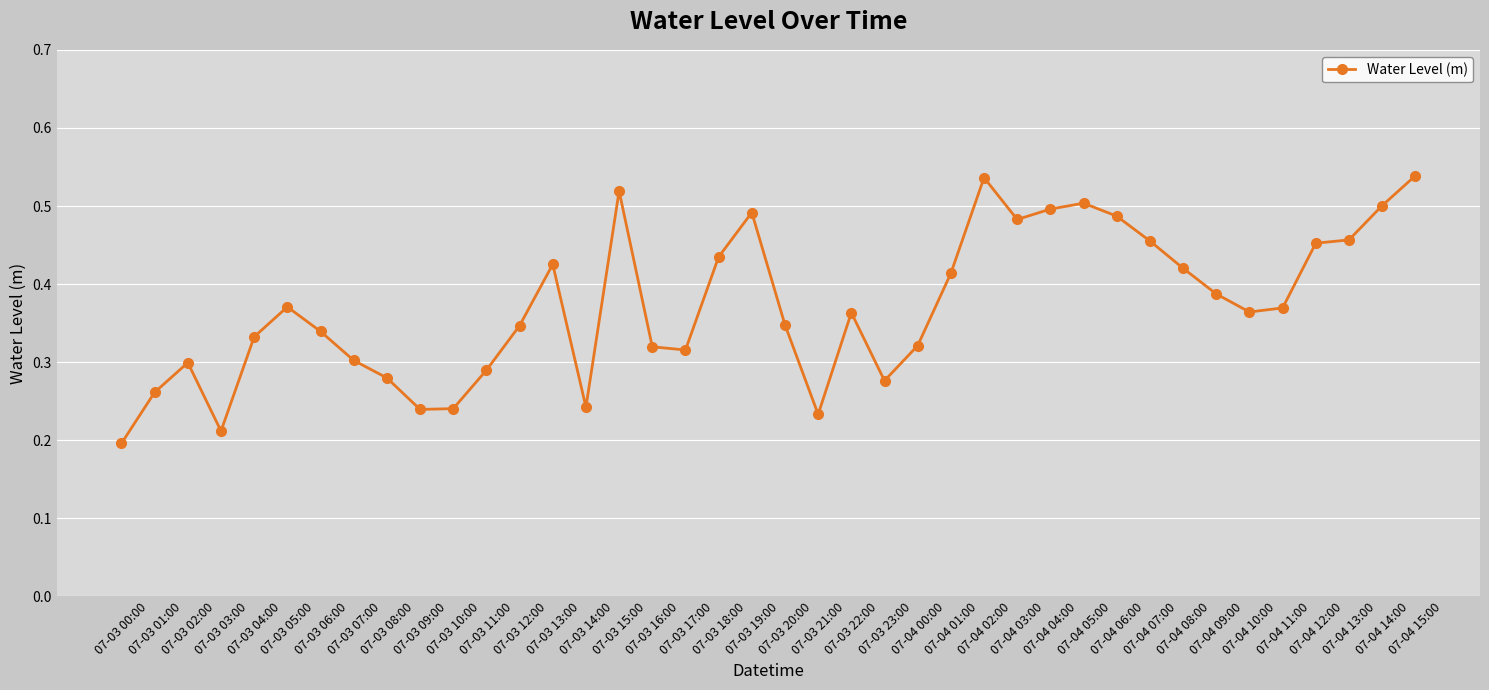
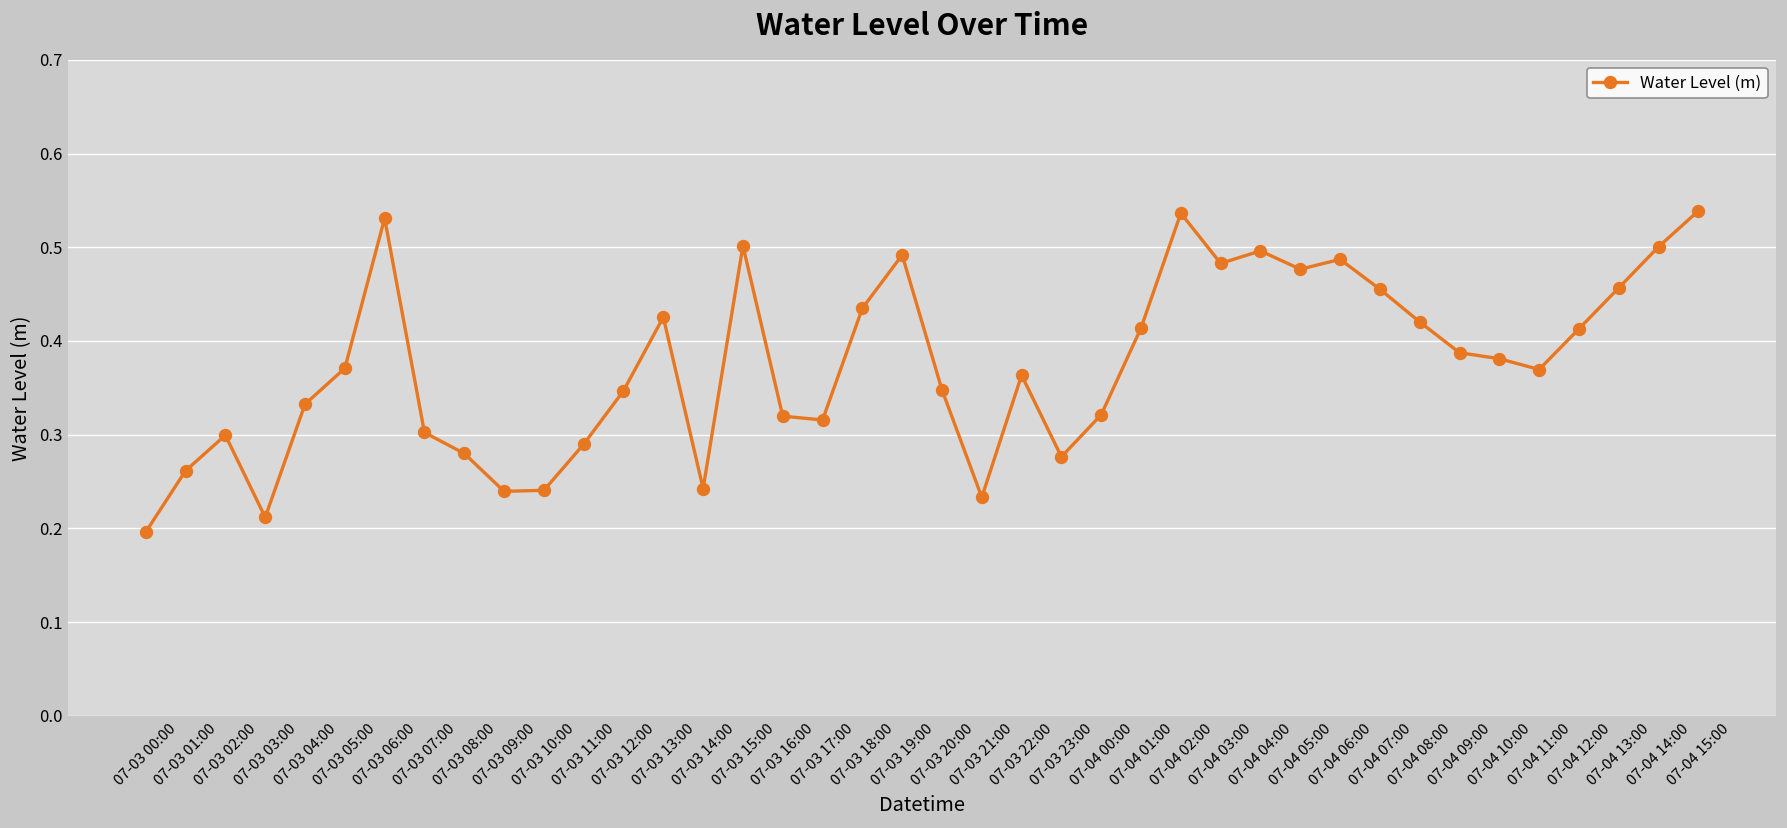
07-03 06:00: 0.34 -> 0.53
07-03 15:00: 0.52 -> 0.50
07-04 05:00: 0.50 -> 0.48
07-04 10:00: 0.36 -> 0.38
07-04 12:00: 0.45 -> 0.41
